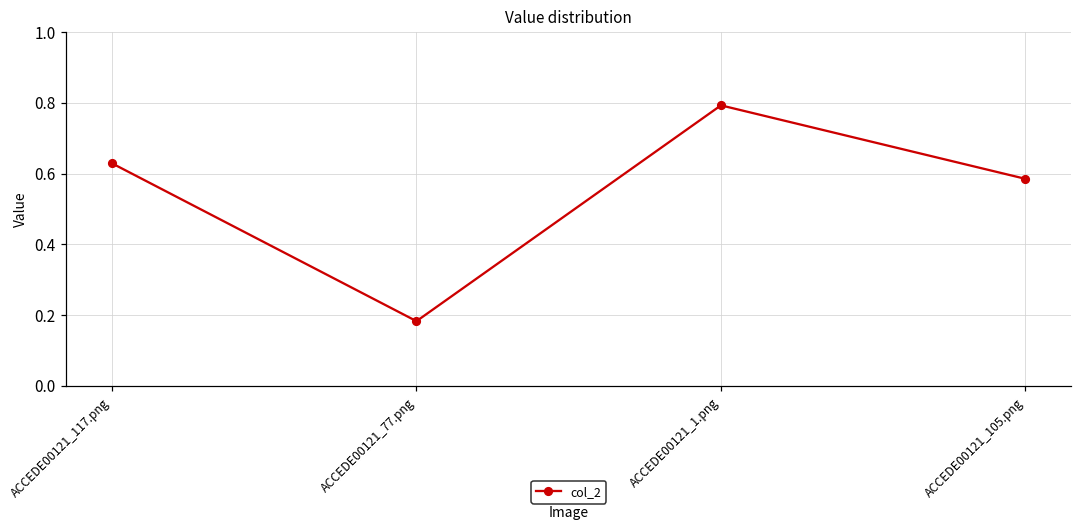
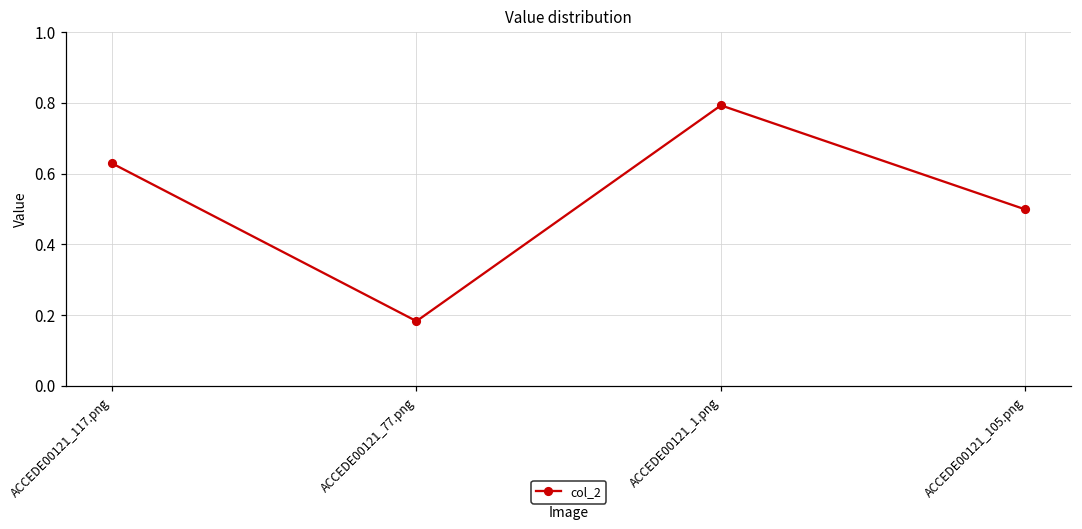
ACCEDE00121_105.png: 0.59 -> 0.50
